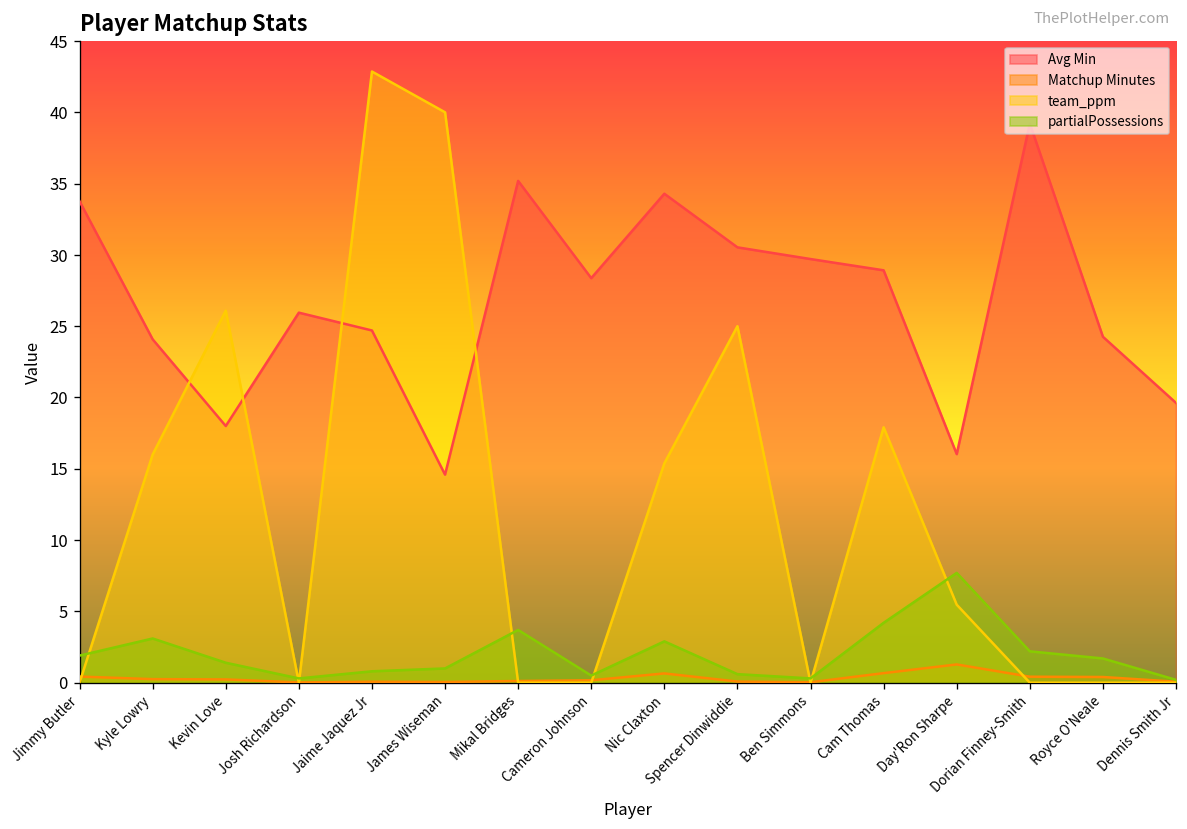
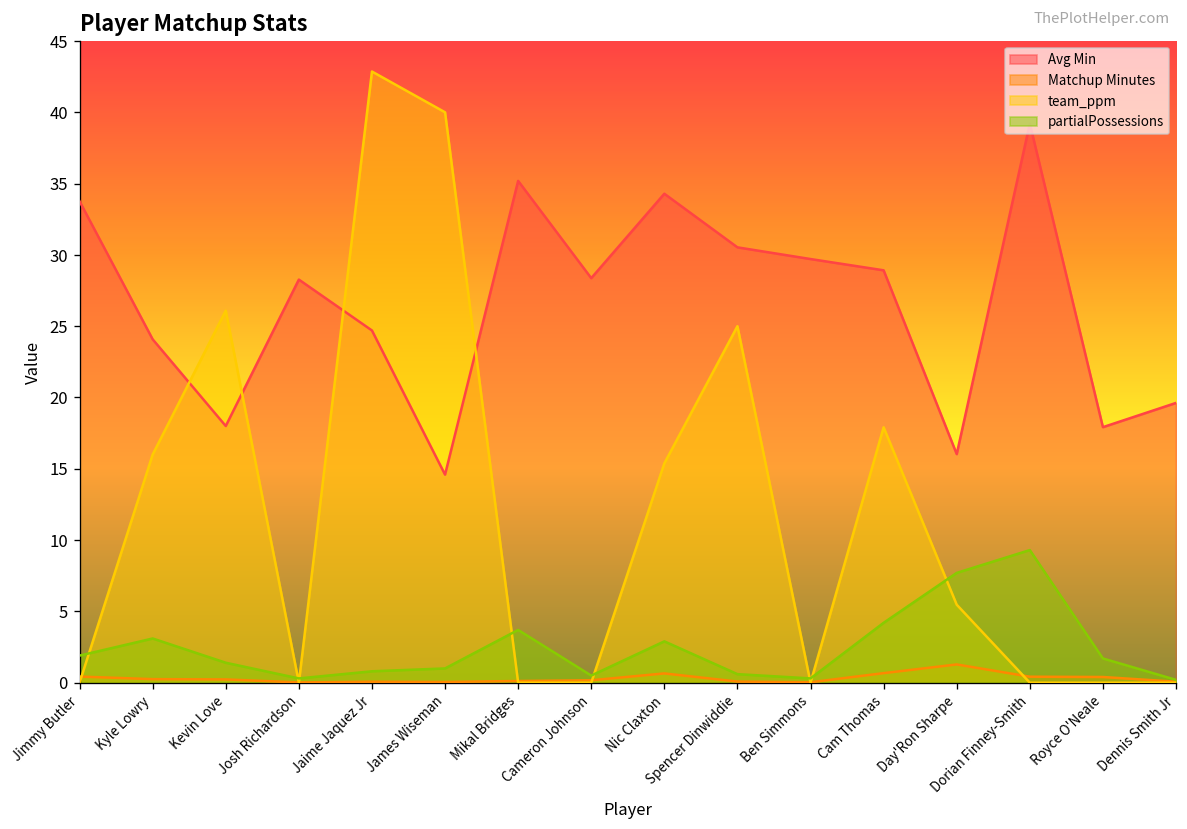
Avg Min, Josh Richardson: 26.0 -> 28.3
partialPossessions, Dorian Finney-Smith: 2.2 -> 9.3
Avg Min, Royce O'Neale: 24.3 -> 17.9
